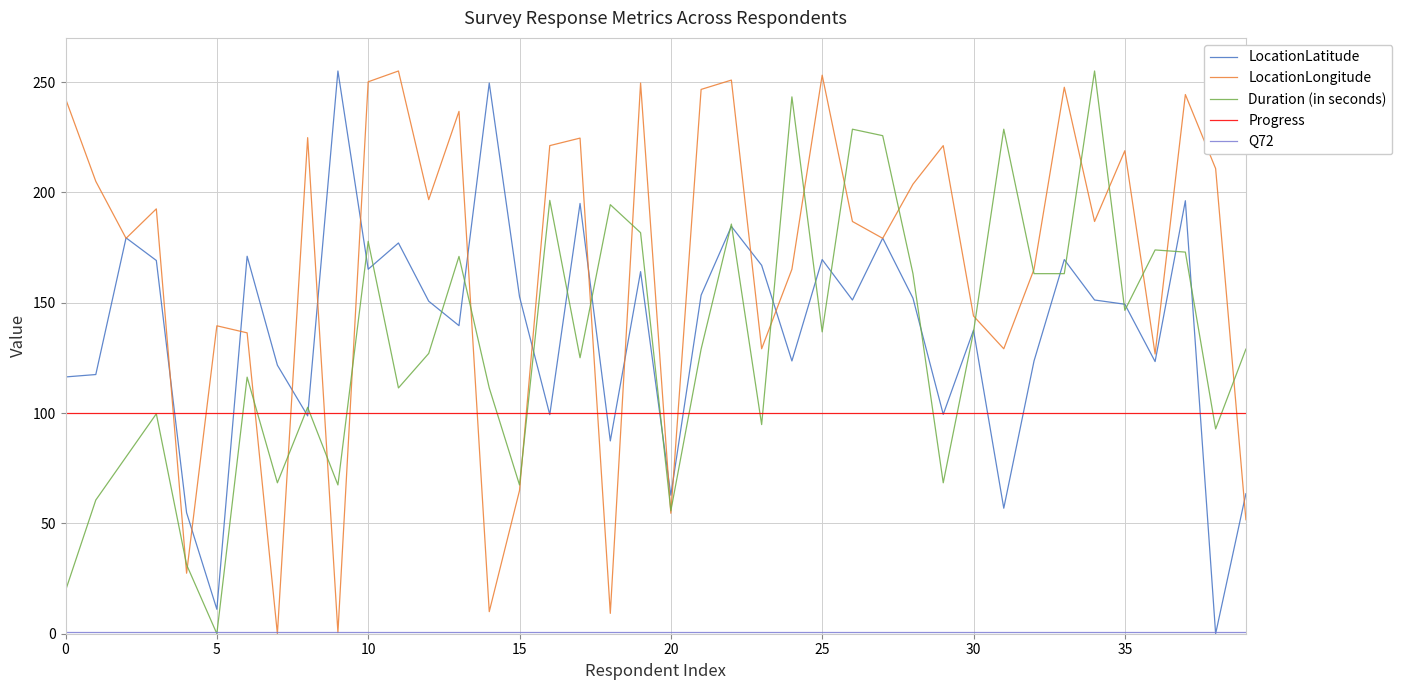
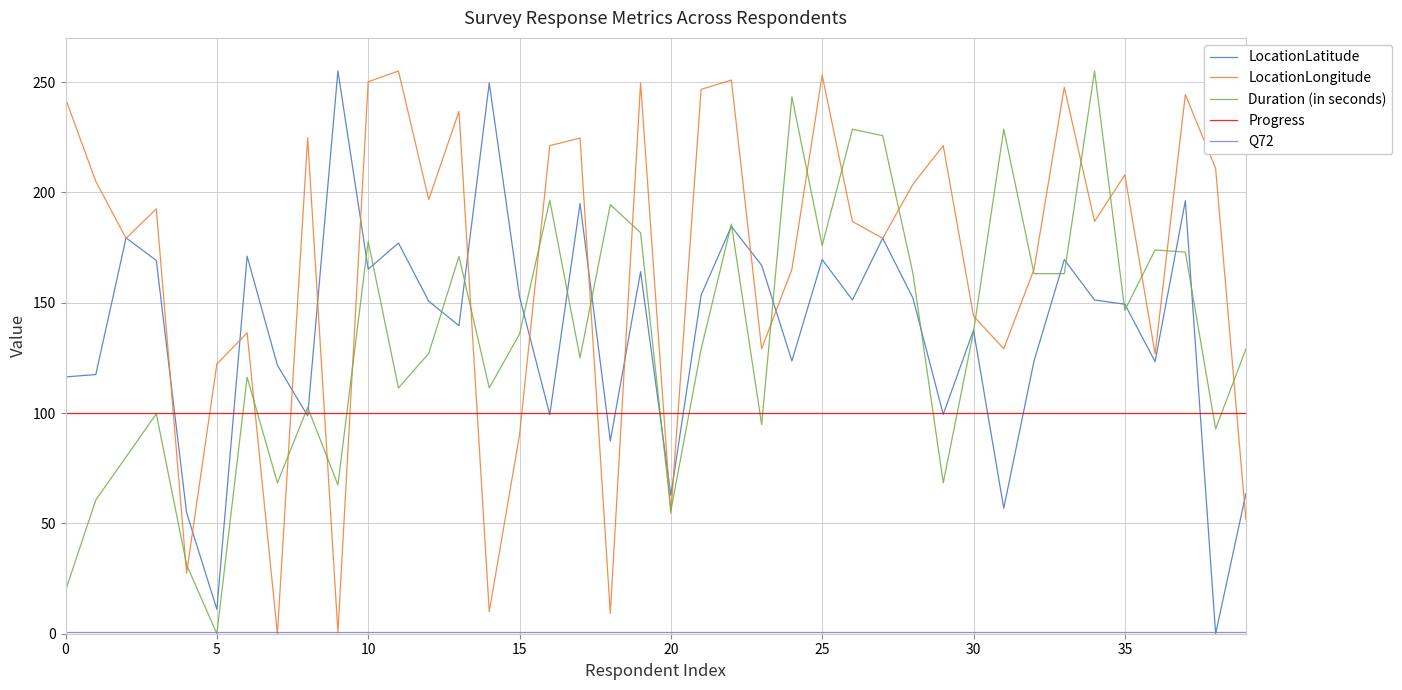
LocationLongitude, 5: 140 -> 122
LocationLongitude, 15: 65 -> 90
Duration (in seconds), 15: 67 -> 136
Duration (in seconds), 25: 137 -> 176
LocationLongitude, 35: 219 -> 208
